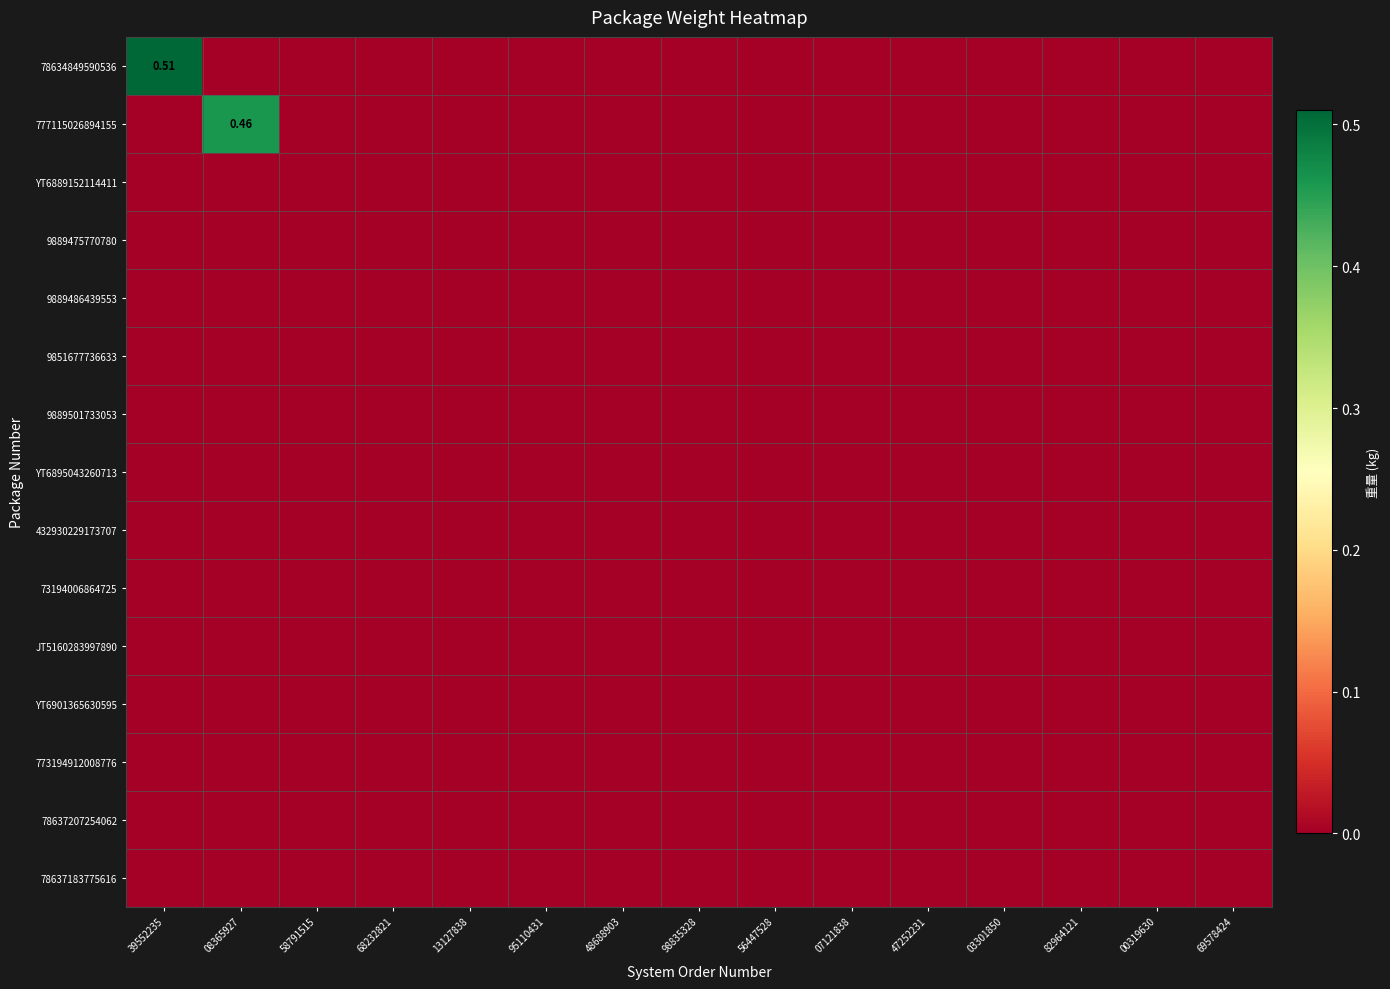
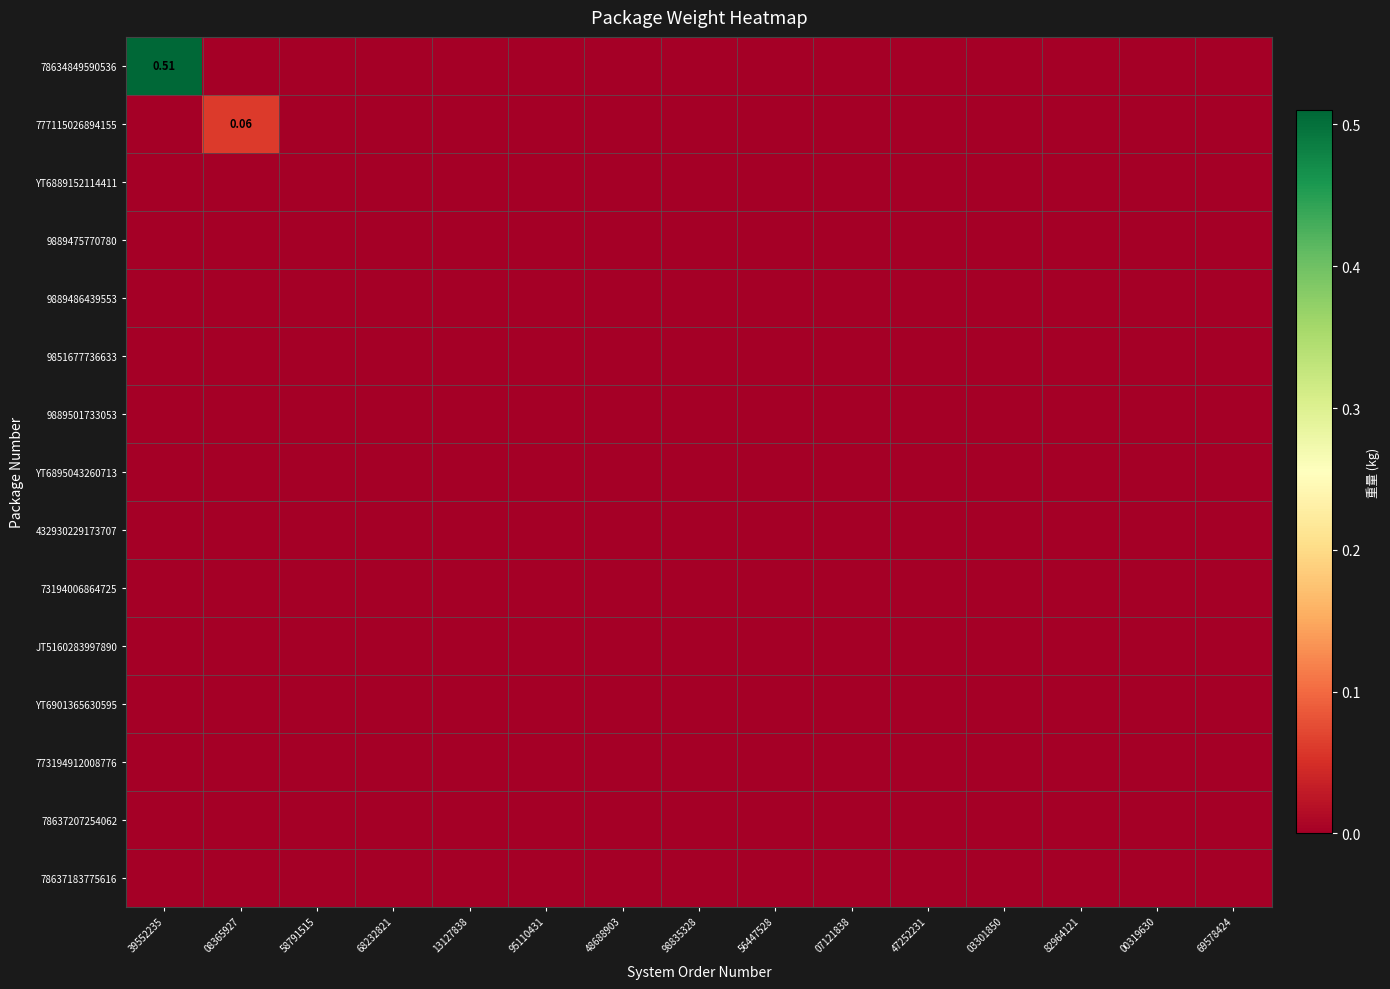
777115026894155, 08365927: 0.46 -> 0.06
